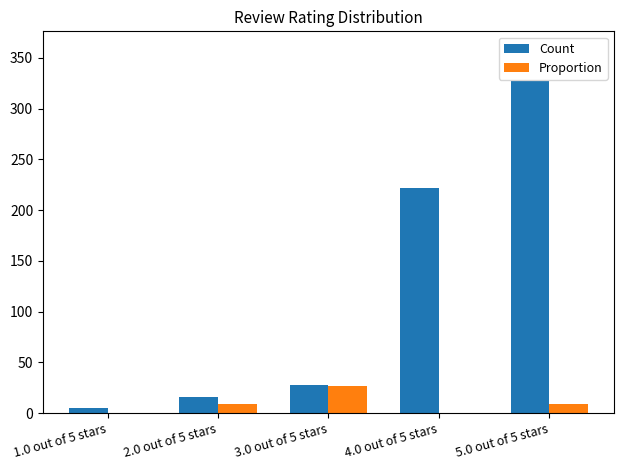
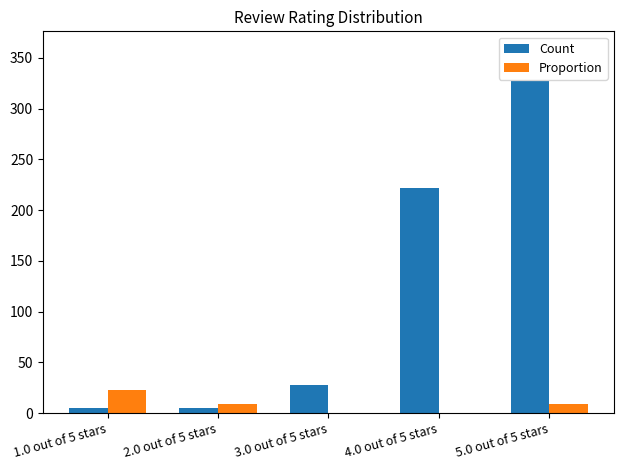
Proportion, 1.0 out of 5 stars: 0 -> 23
Count, 2.0 out of 5 stars: 16 -> 5
Proportion, 3.0 out of 5 stars: 27 -> 0
